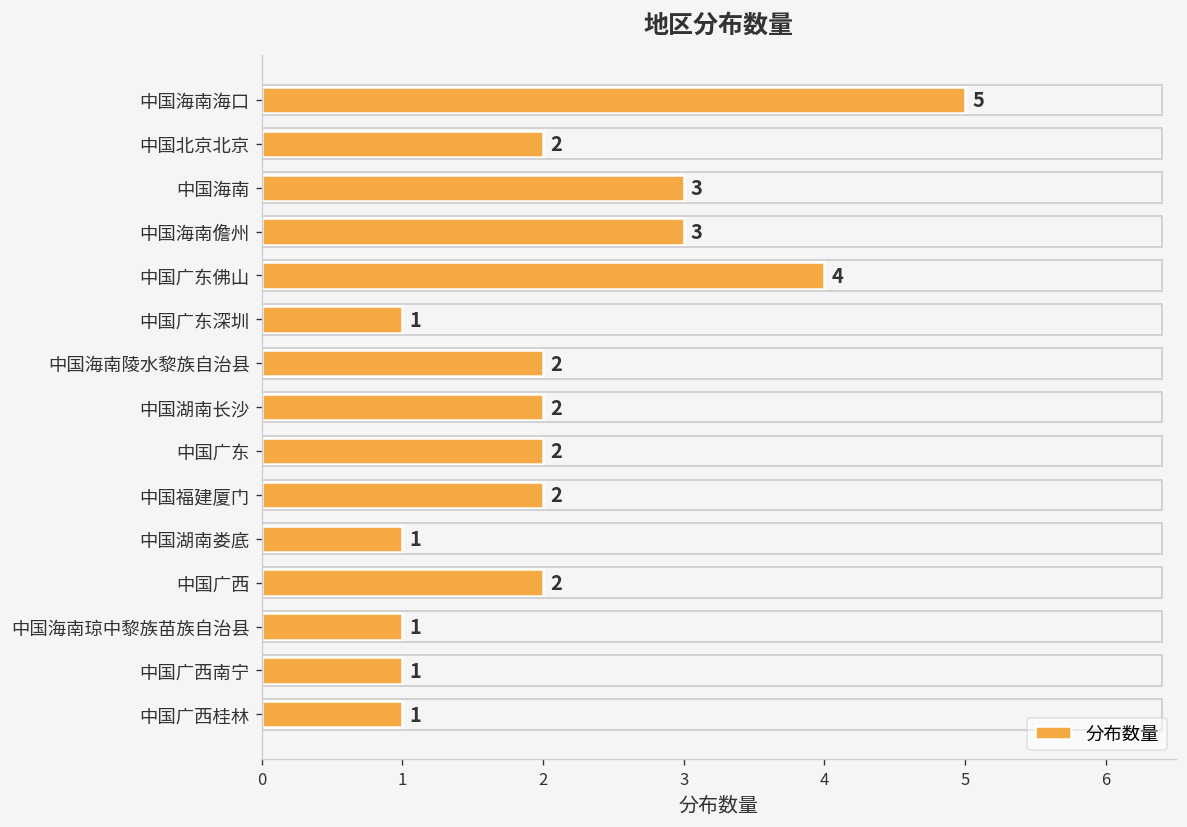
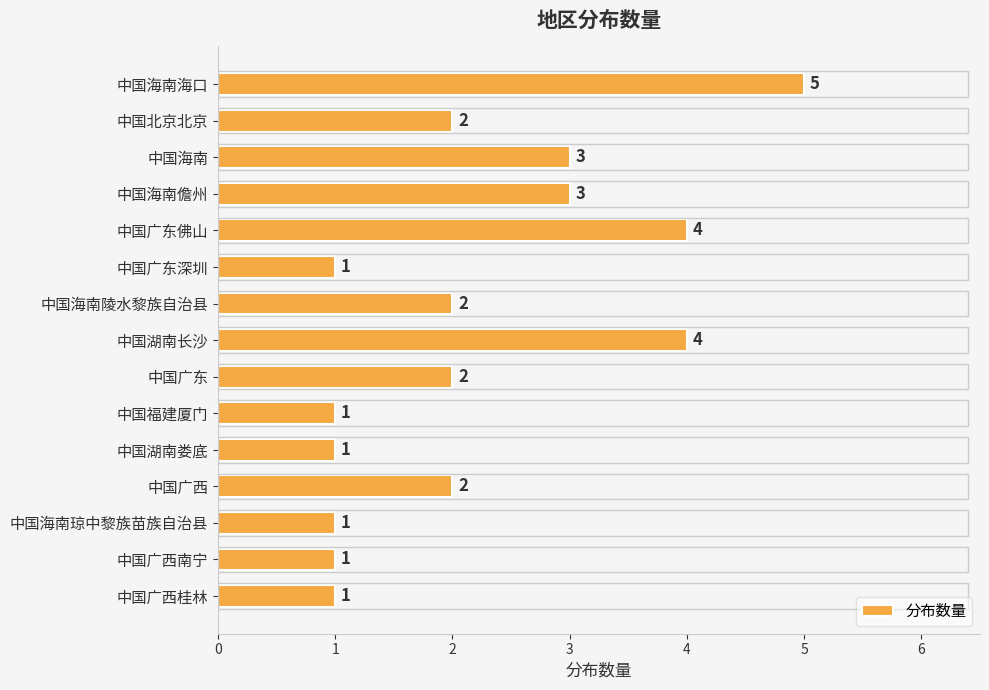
中国湖南长沙: 2 -> 4
中国福建厦门: 2 -> 1
